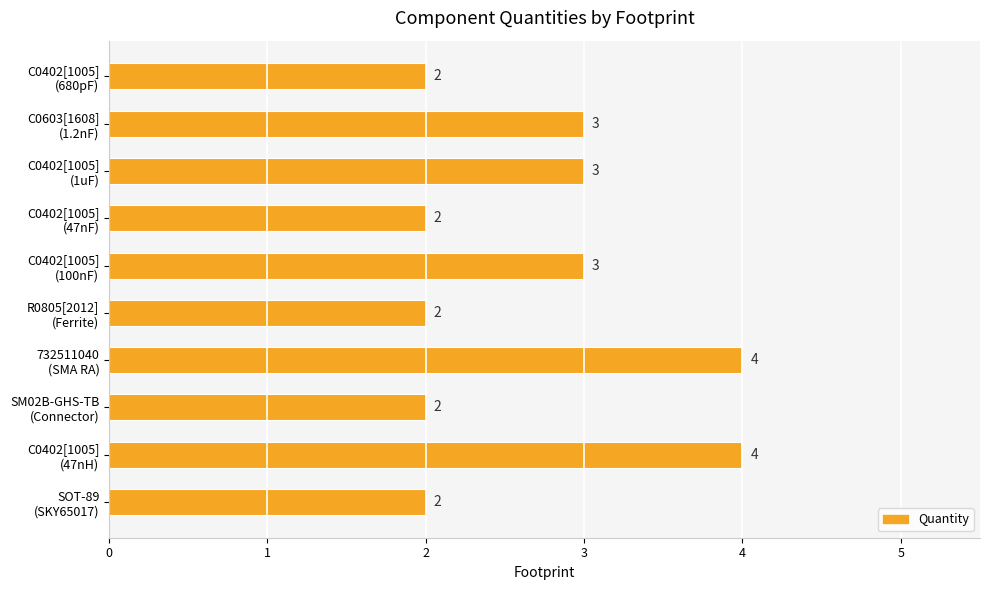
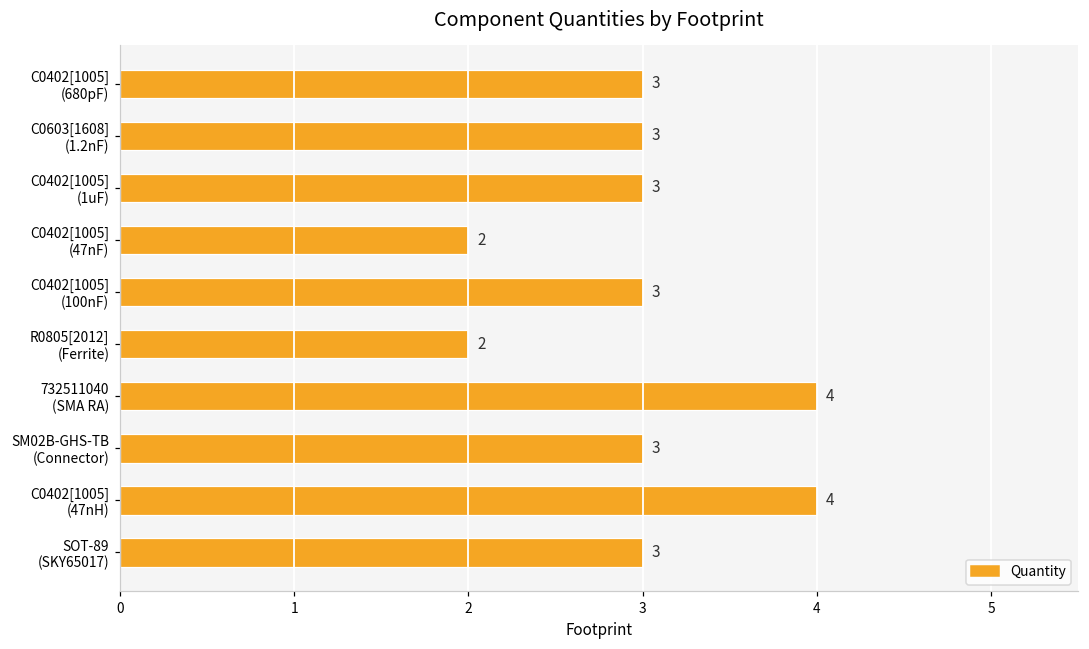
C0402[1005] (680pF): 2 -> 3
SM02B-GHS-TB (Connector): 2 -> 3
SOT-89 (SKY65017): 2 -> 3
